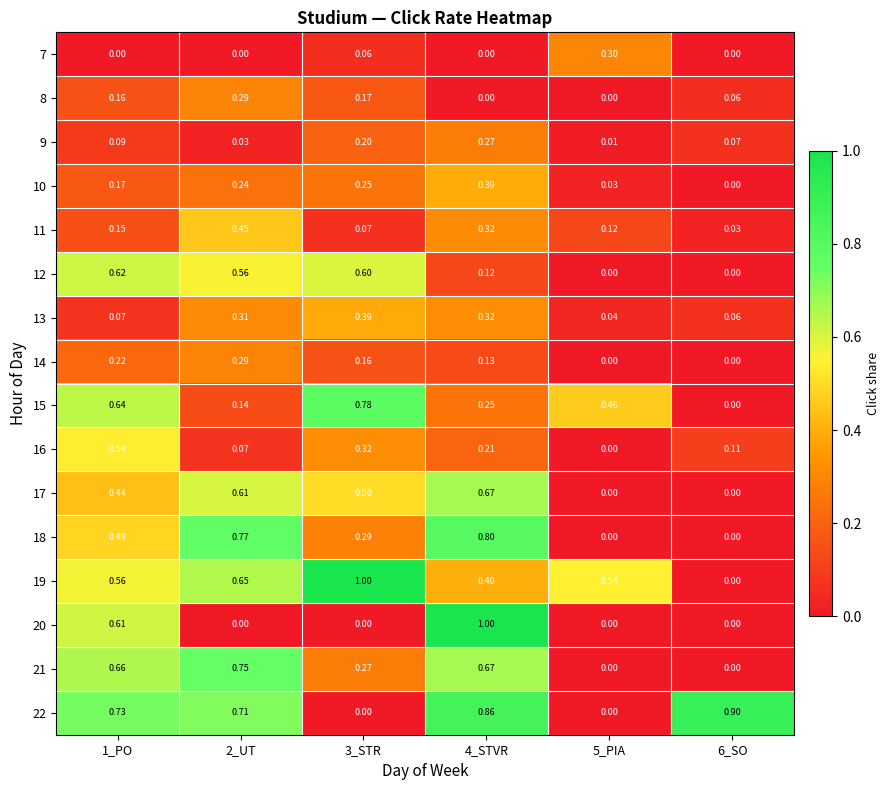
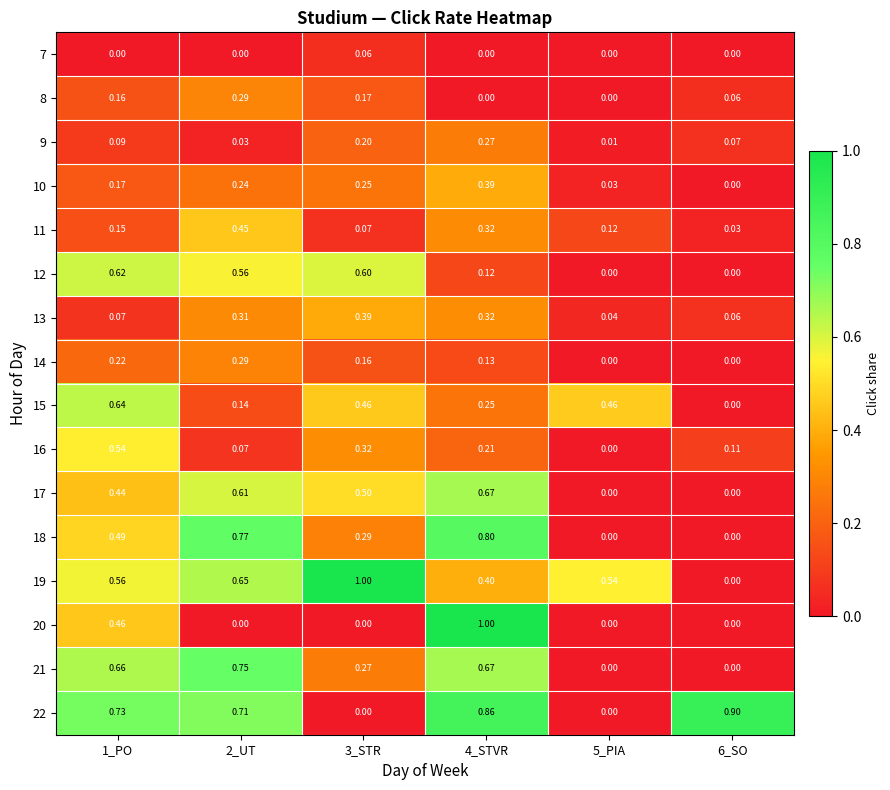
7, 5_PIA: 0.30 -> 0.00
15, 3_STR: 0.78 -> 0.46
20, 1_PO: 0.61 -> 0.46
